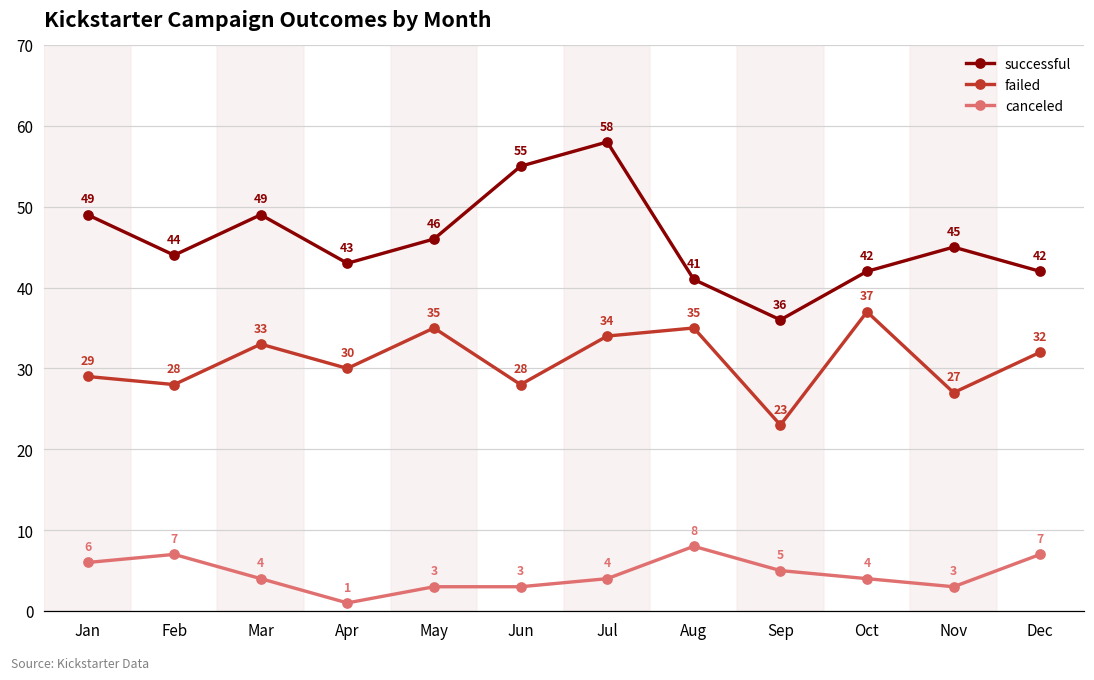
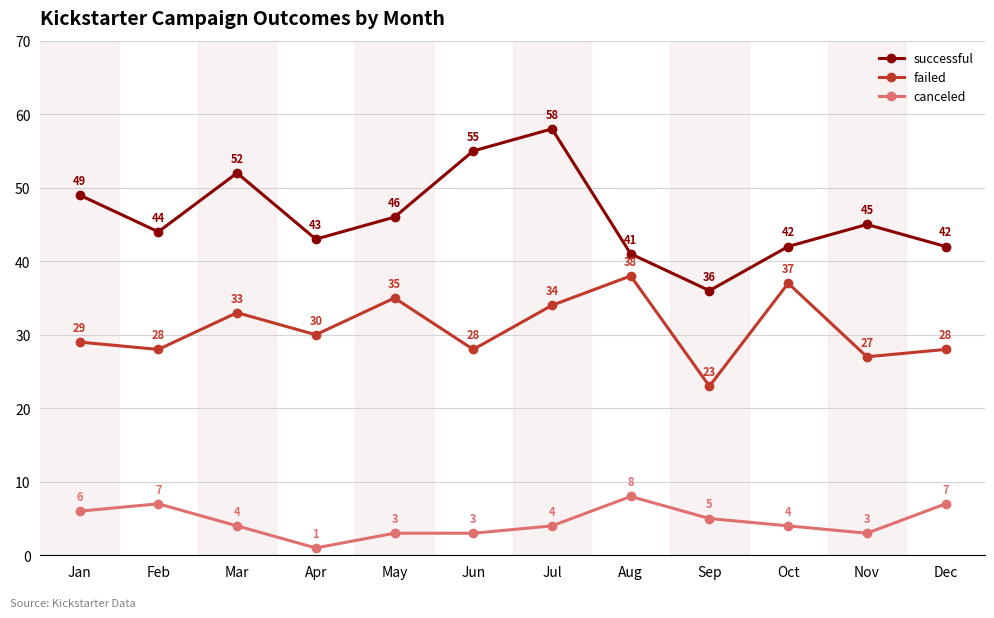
successful, Mar: 49 -> 52
failed, Aug: 35 -> 38
failed, Dec: 32 -> 28
